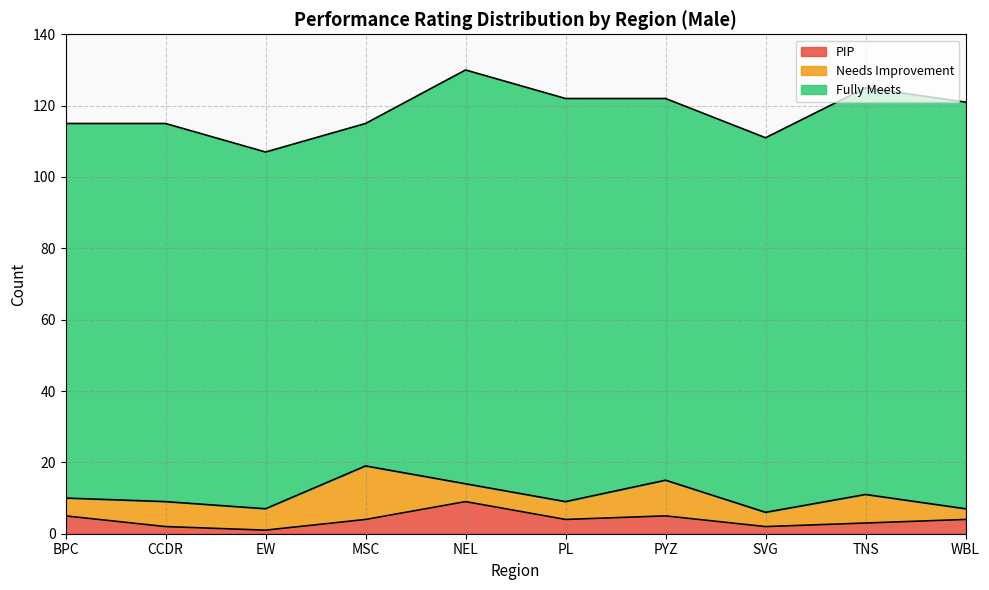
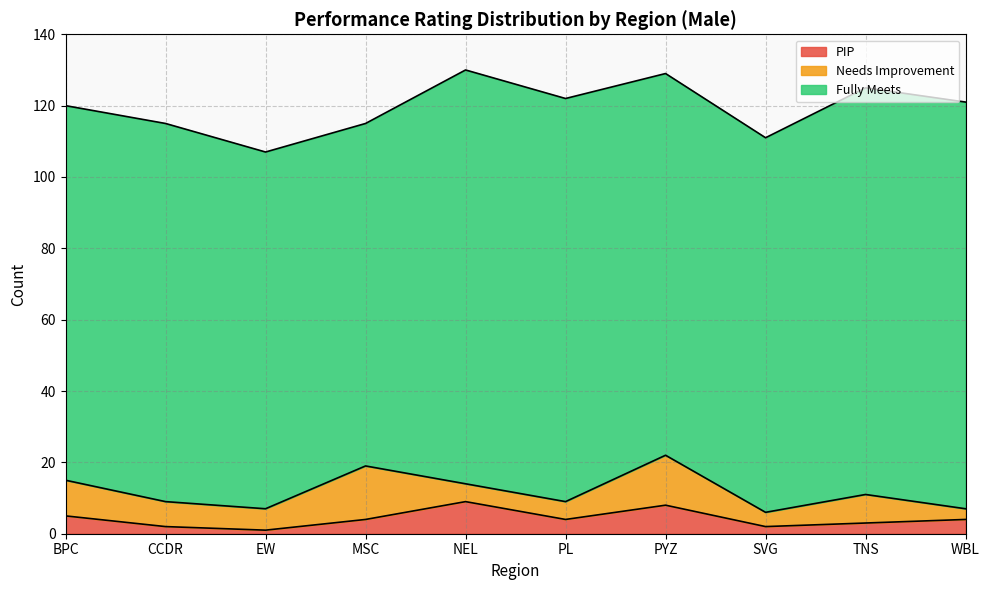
Needs Improvement, BPC: 5 -> 10
PIP, PYZ: 5 -> 8
Needs Improvement, PYZ: 10 -> 14
